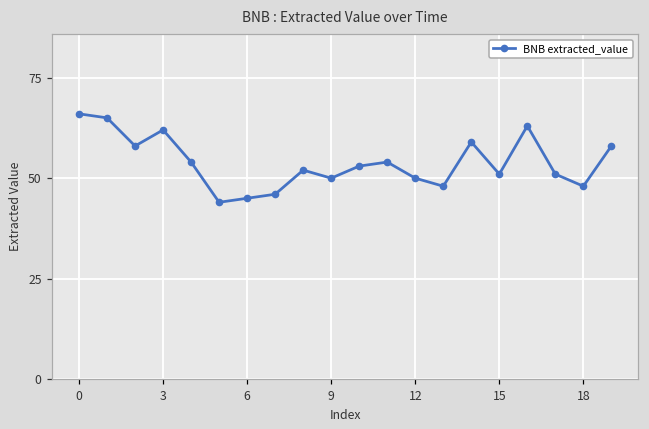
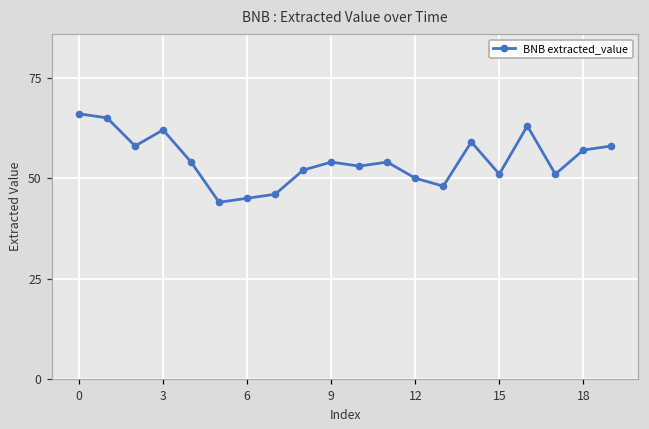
9: 50 -> 54
18: 48 -> 57
